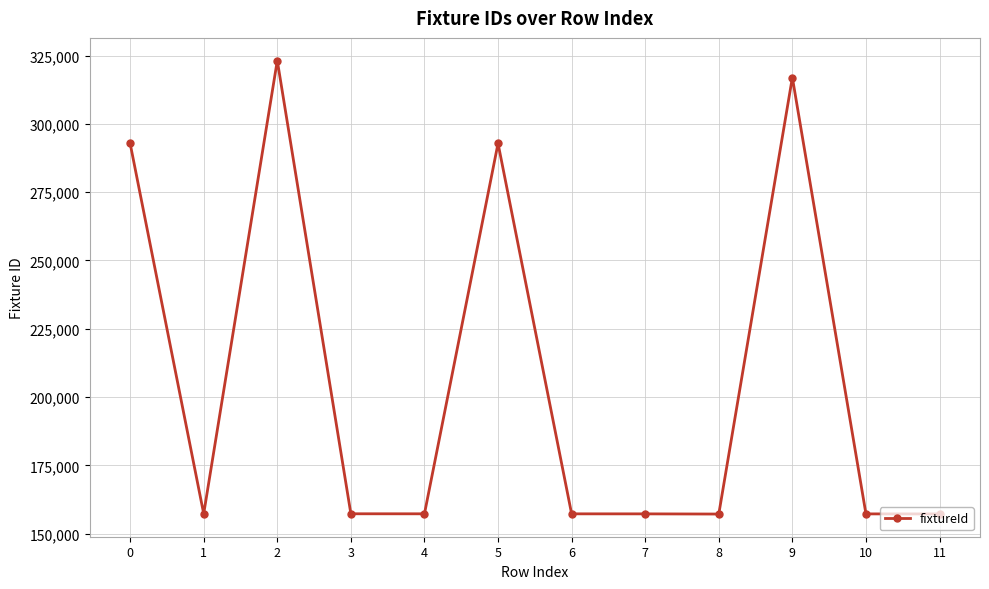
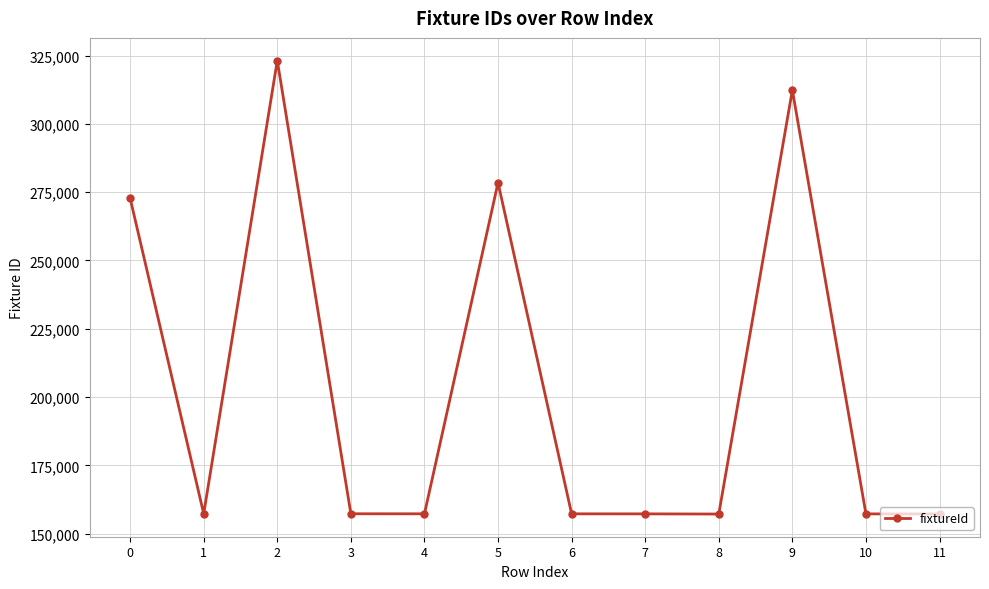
0: 293,000 -> 273,000
5: 293,000 -> 278,000
9: 317,000 -> 312,000
